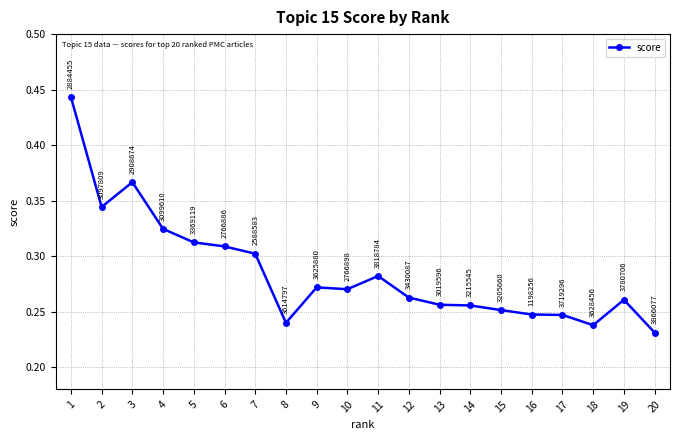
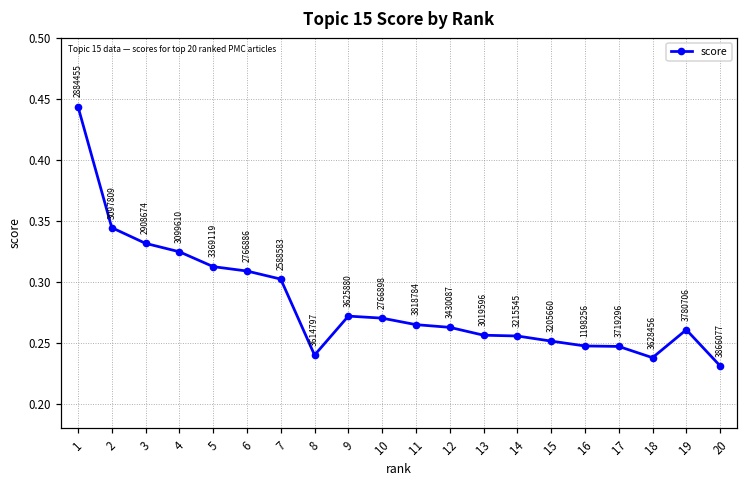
3: 0.367 -> 0.331
11: 0.282 -> 0.265
